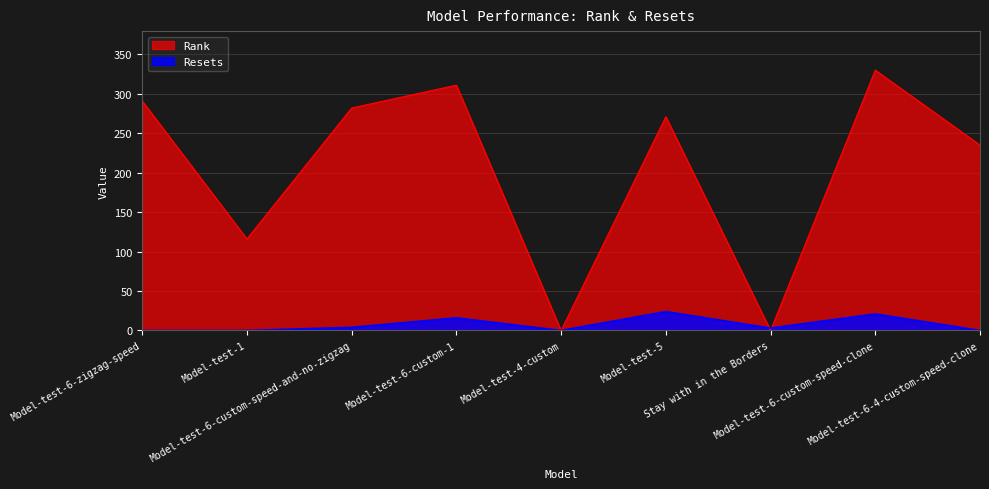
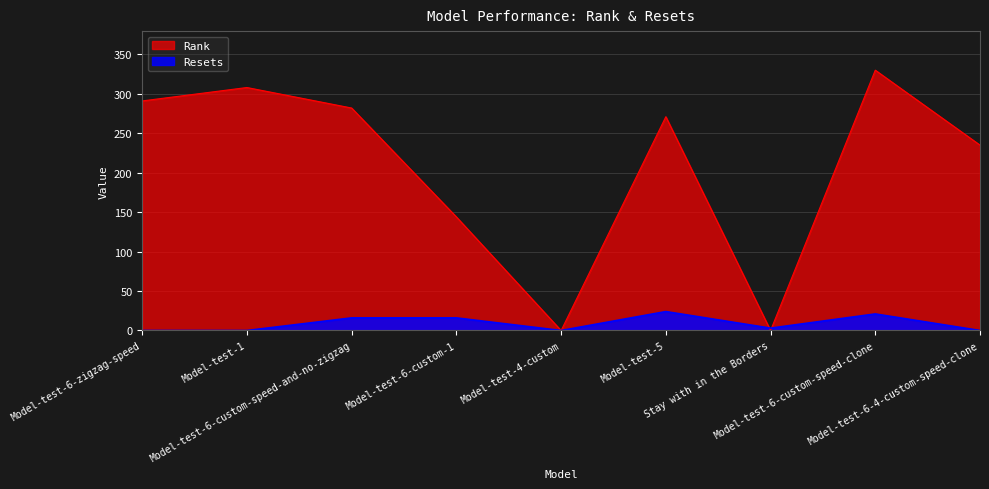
Rank, Model-test-1: 120 -> 310
Resets, Model-test-6-custom-speed-and-no-zigzag: 0 -> 20
Rank, Model-test-6-custom-1: 310 -> 140
